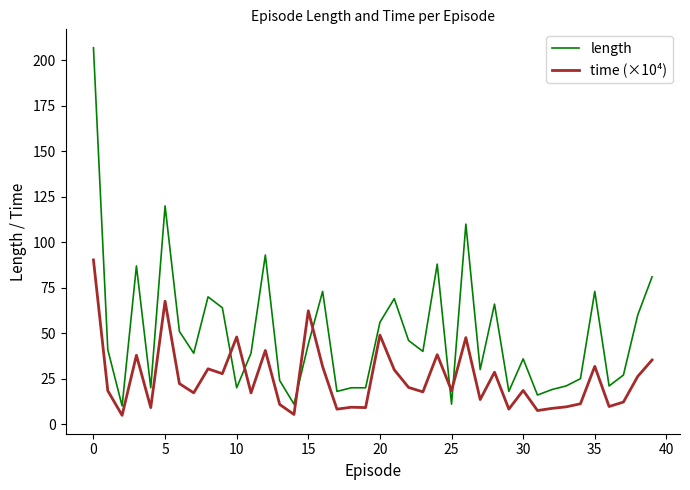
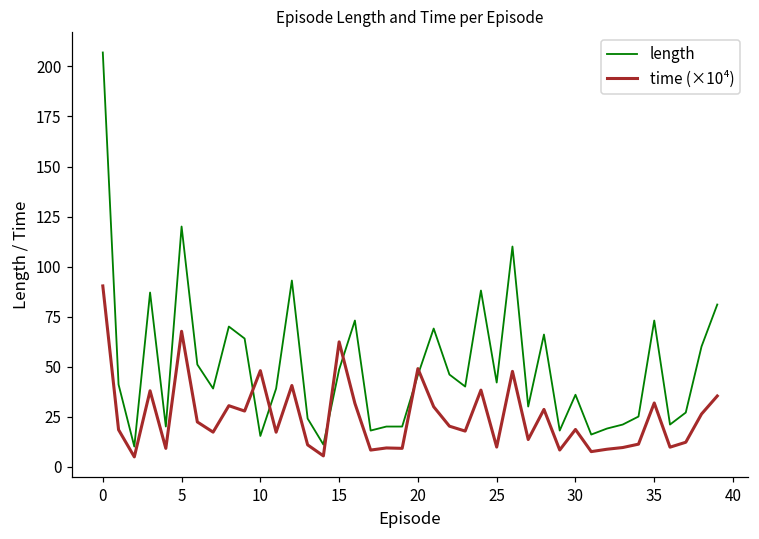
length, 10: 20 -> 15
length, 15: 44 -> 49
length, 20: 56 -> 46
length, 25: 11 -> 42
time (×10⁴), 25: 18 -> 10
